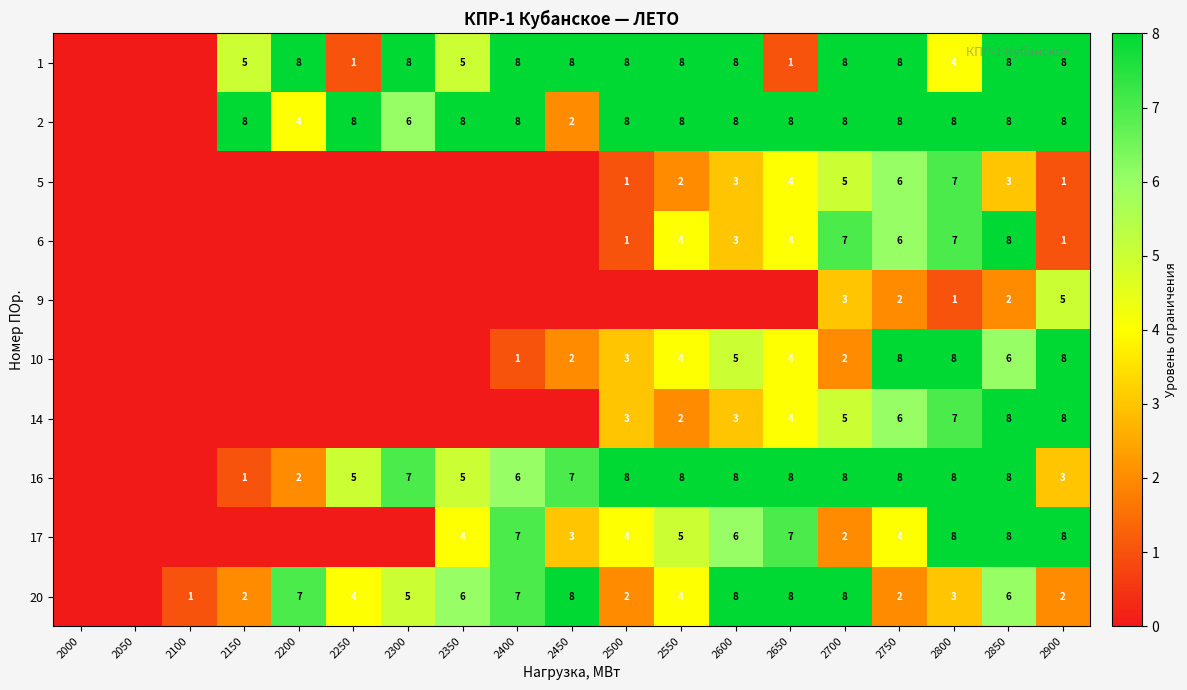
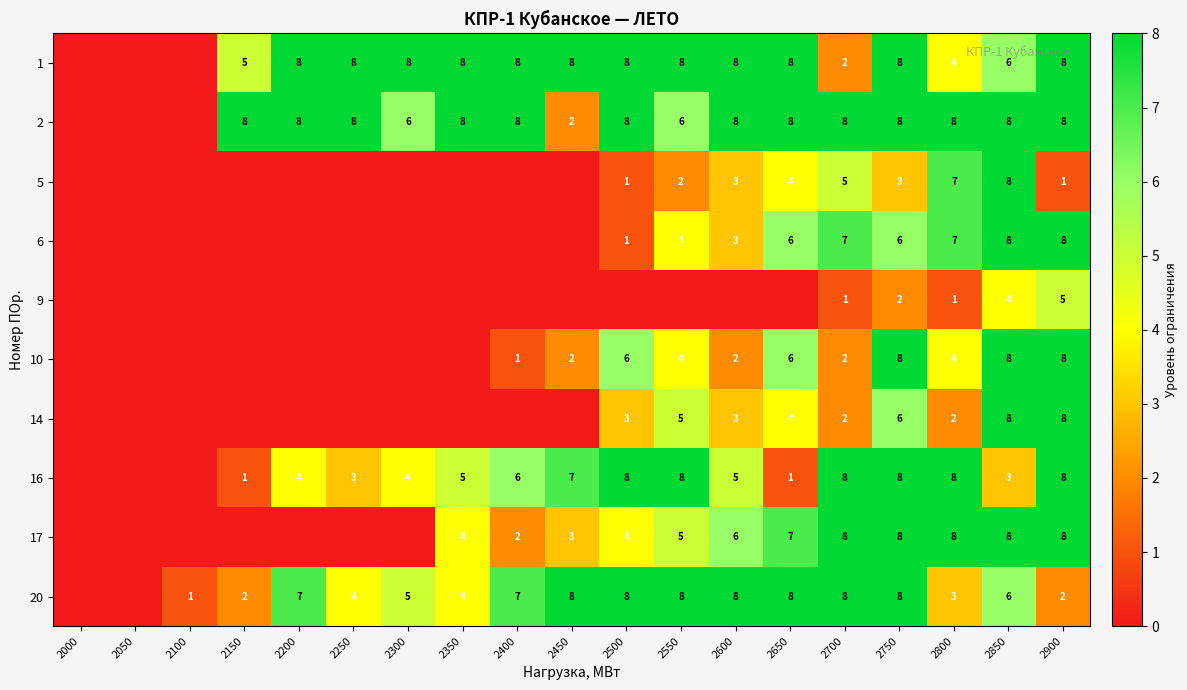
1, 2250: 1 -> 8
1, 2350: 5 -> 8
1, 2650: 1 -> 8
1, 2700: 8 -> 2
1, 2850: 8 -> 6
2, 2200: 4 -> 8
2, 2550: 8 -> 6
5, 2750: 6 -> 3
5, 2850: 3 -> 8
6, 2650: 4 -> 6
6, 2900: 1 -> 8
9, 2700: 3 -> 1
9, 2850: 2 -> 4
10, 2500: 3 -> 6
10, 2600: 5 -> 2
10, 2650: 4 -> 6
10, 2800: 8 -> 4
10, 2850: 6 -> 8
14, 2550: 2 -> 5
14, 2700: 5 -> 2
14, 2800: 7 -> 2
16, 2200: 2 -> 4
16, 2250: 5 -> 3
16, 2300: 7 -> 4
16, 2600: 8 -> 5
16, 2650: 8 -> 1
16, 2850: 8 -> 3
16, 2900: 3 -> 8
17, 2400: 7 -> 2
17, 2700: 2 -> 8
17, 2750: 4 -> 8
20, 2350: 6 -> 4
20, 2500: 2 -> 8
20, 2550: 4 -> 8
20, 2750: 2 -> 8
